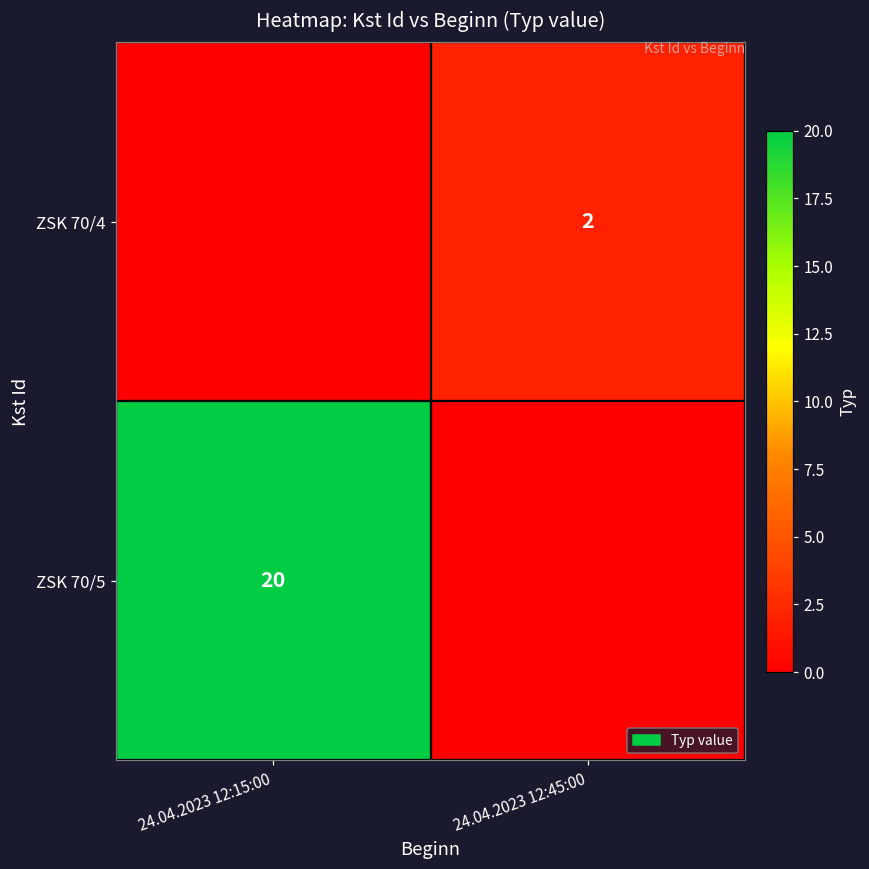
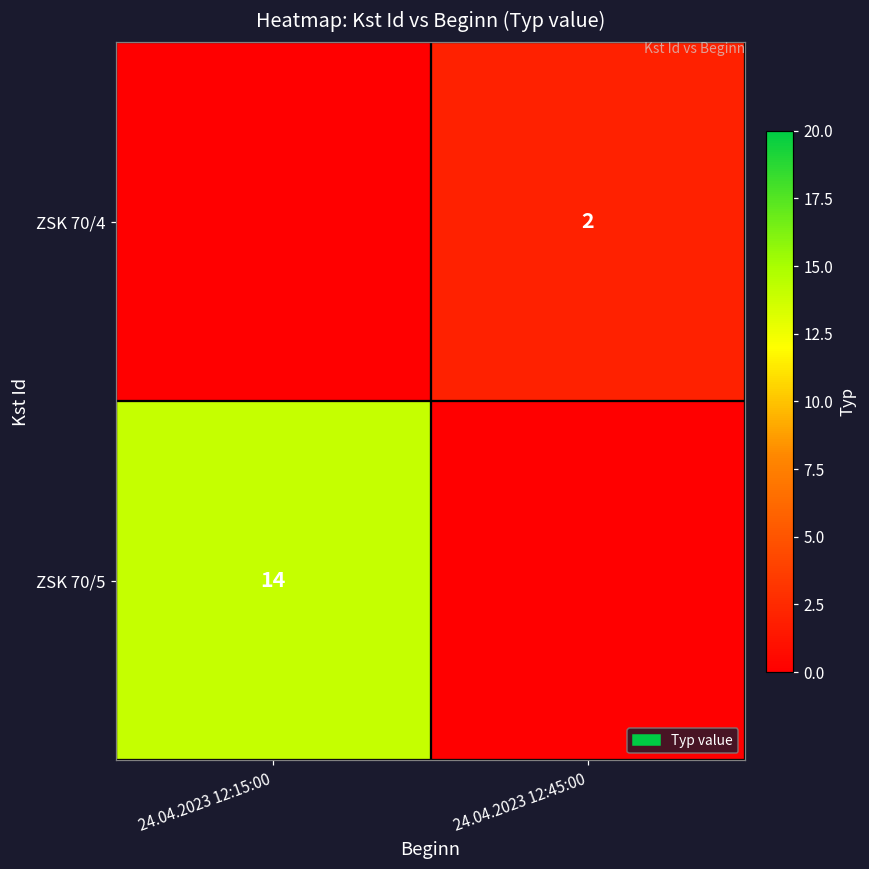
ZSK 70/5, 24.04.2023 12:15:00: 20 -> 14
